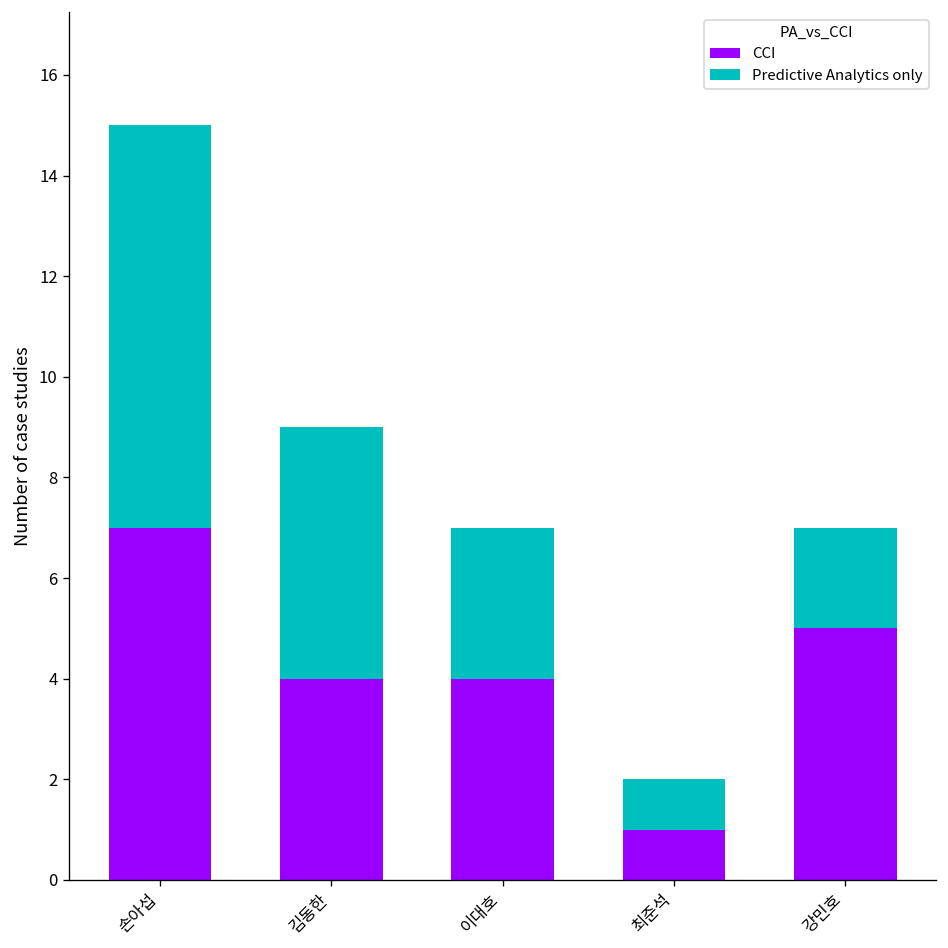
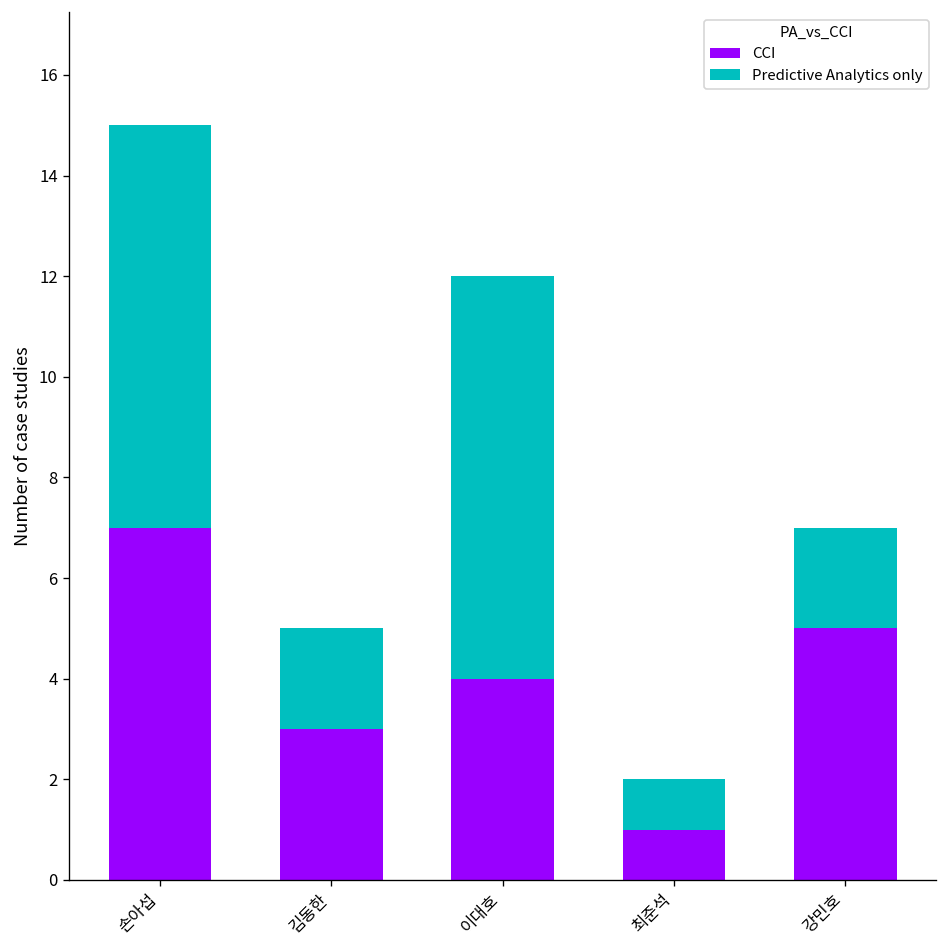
CCI, 김동한: 4 -> 3
Predictive Analytics only, 김동한: 5 -> 2
Predictive Analytics only, 이대호: 3 -> 8
